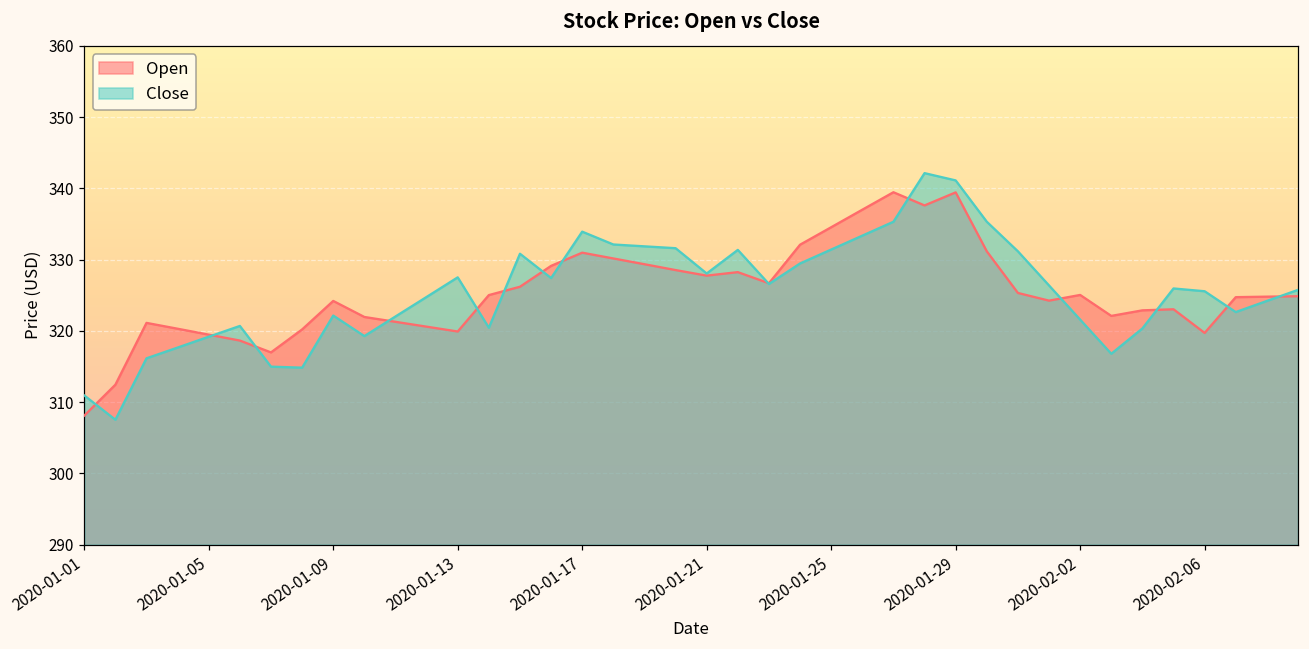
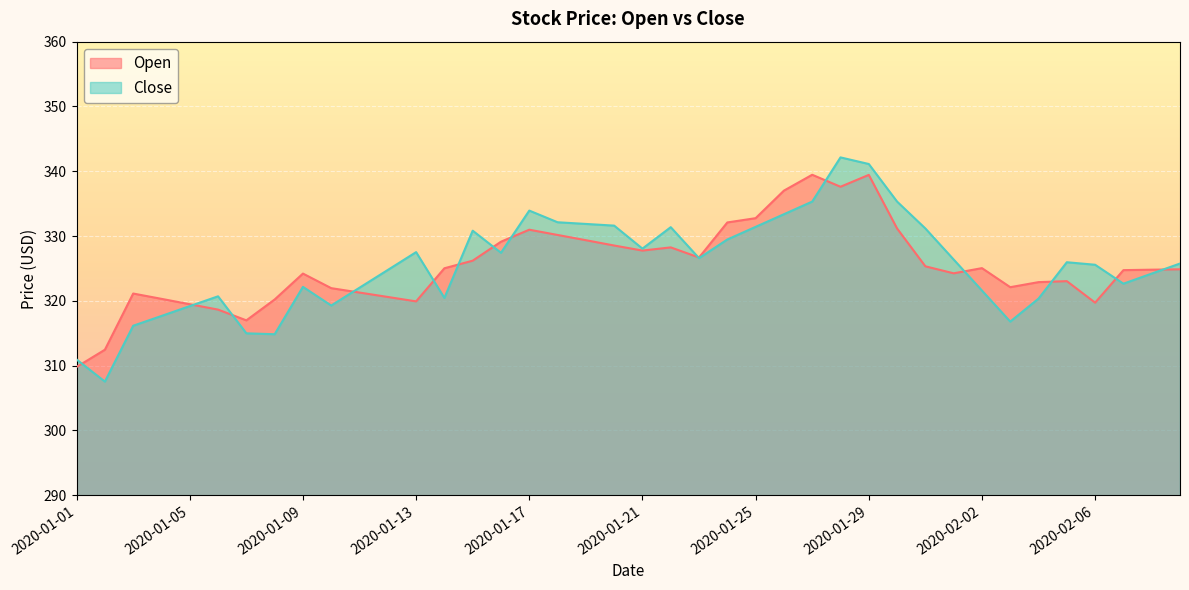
Open, 2020-01-01: 308 -> 310
Open, 2020-01-25: 335 -> 333
